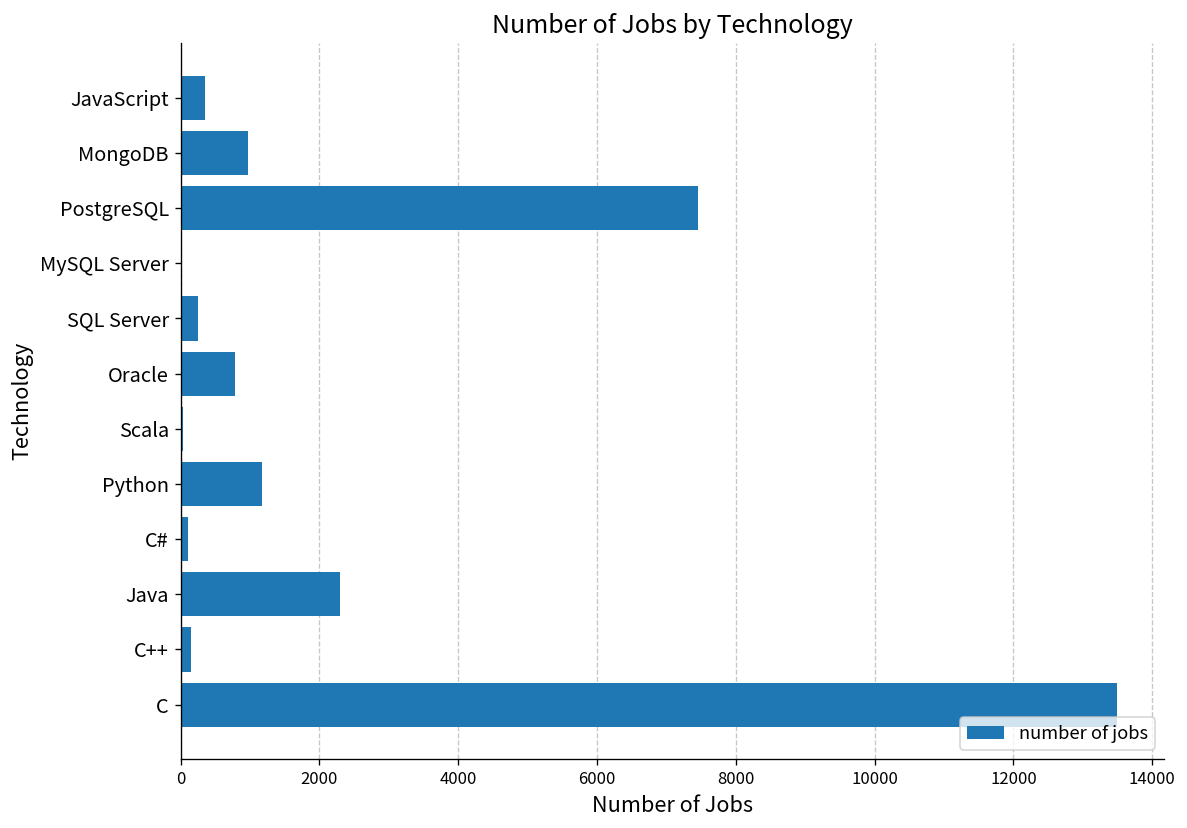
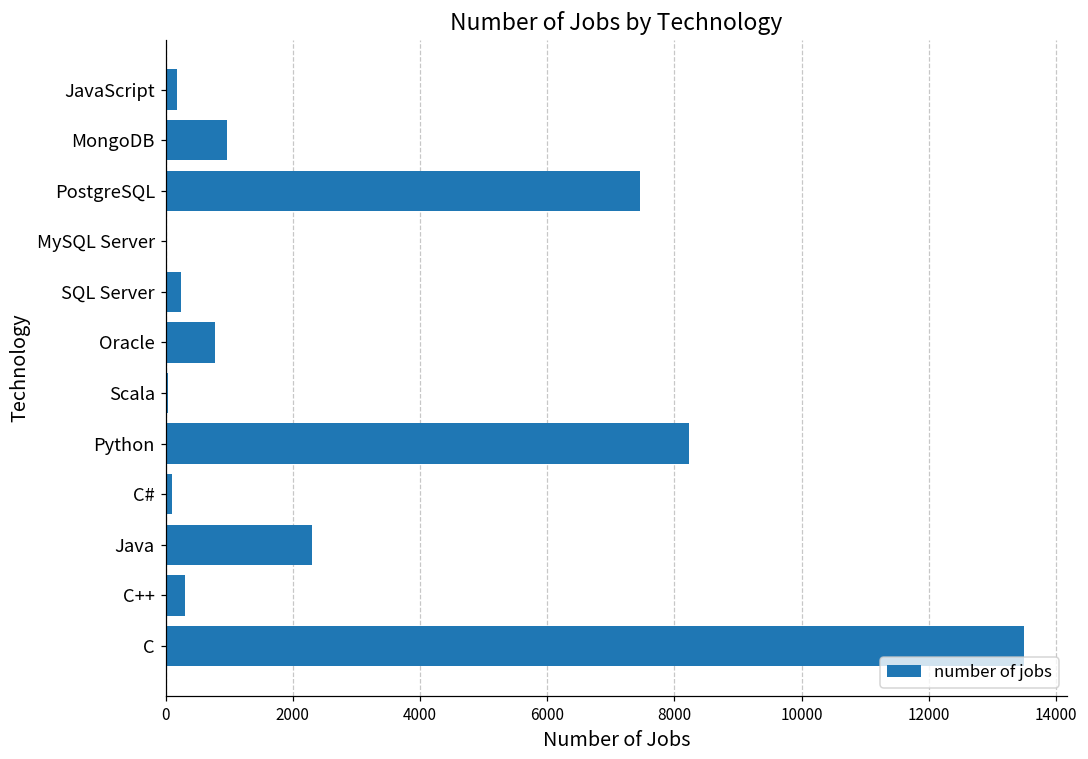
JavaScript: 400 -> 200
Python: 1200 -> 8200
C++: 200 -> 300
